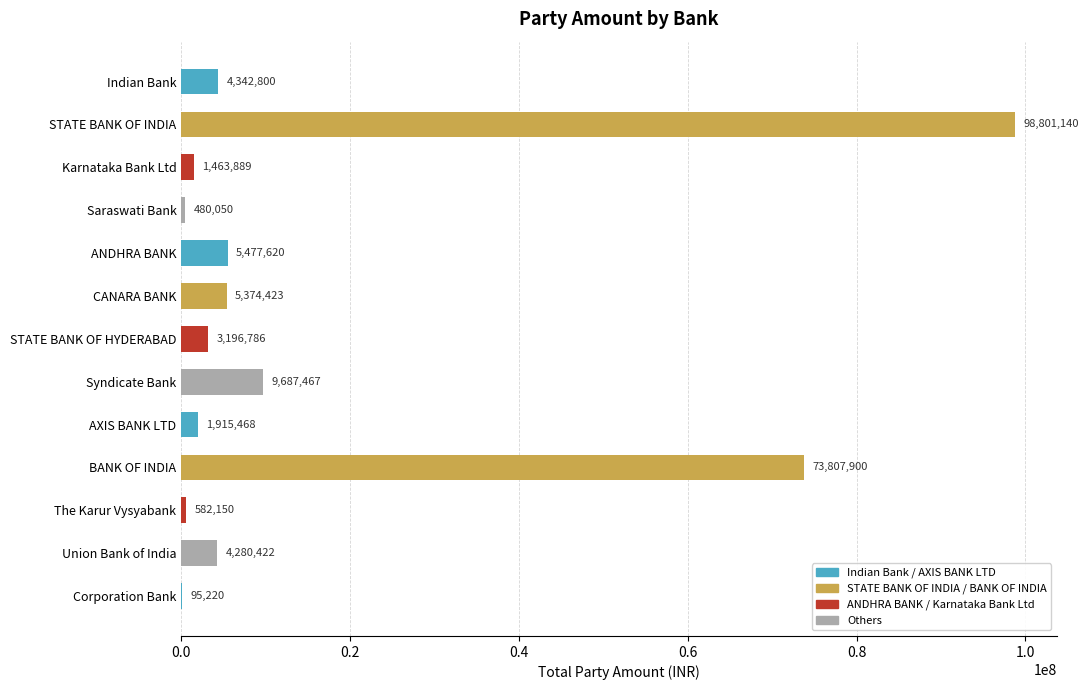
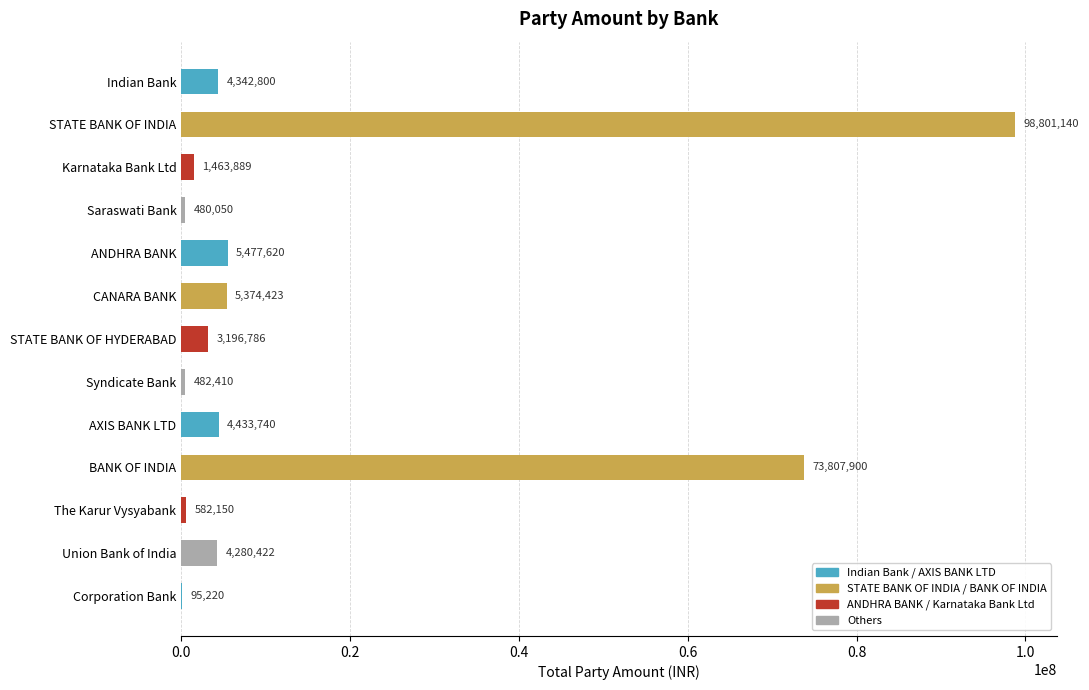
Syndicate Bank: 9,687,467 -> 482,410
AXIS BANK LTD: 1,915,468 -> 4,433,740
